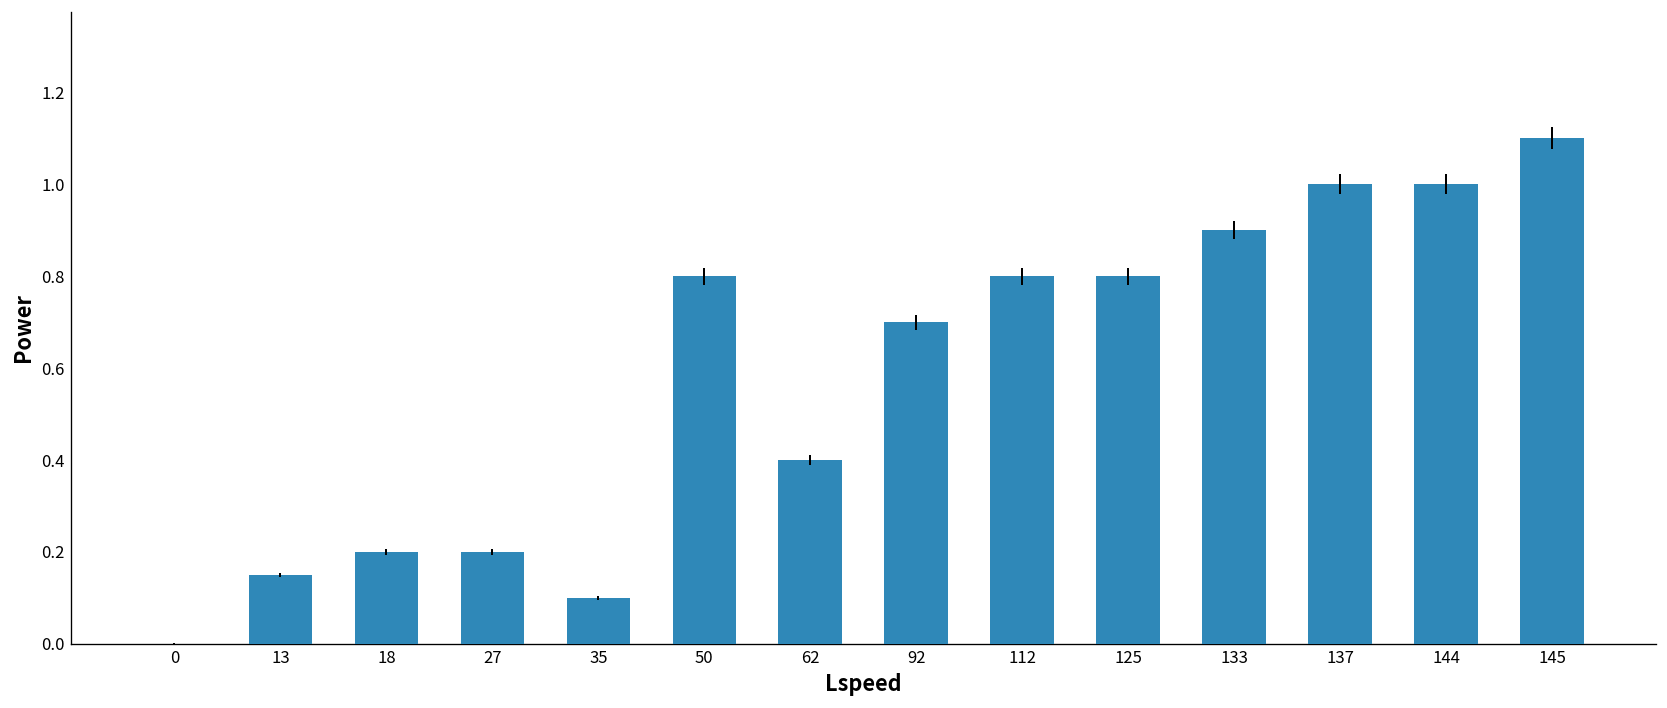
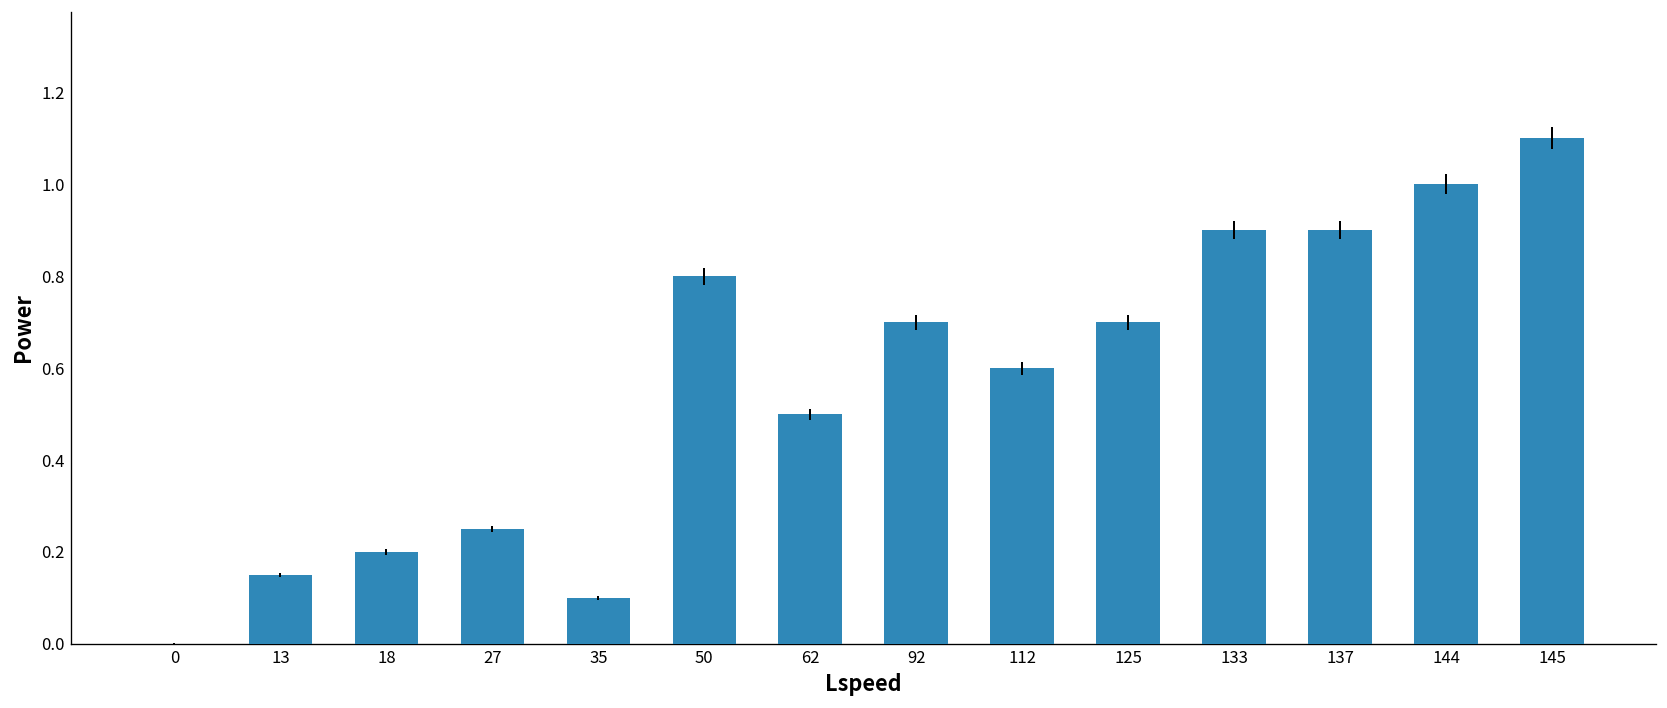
27: 0.20 -> 0.25
62: 0.4 -> 0.5
112: 0.8 -> 0.6
125: 0.8 -> 0.7
137: 1.0 -> 0.9
